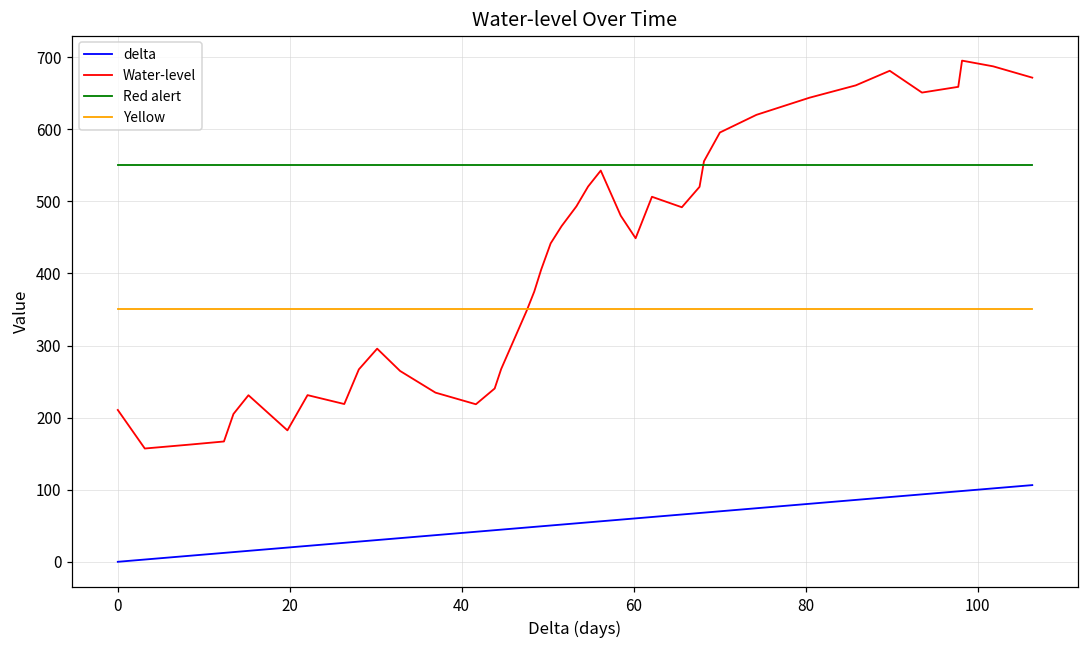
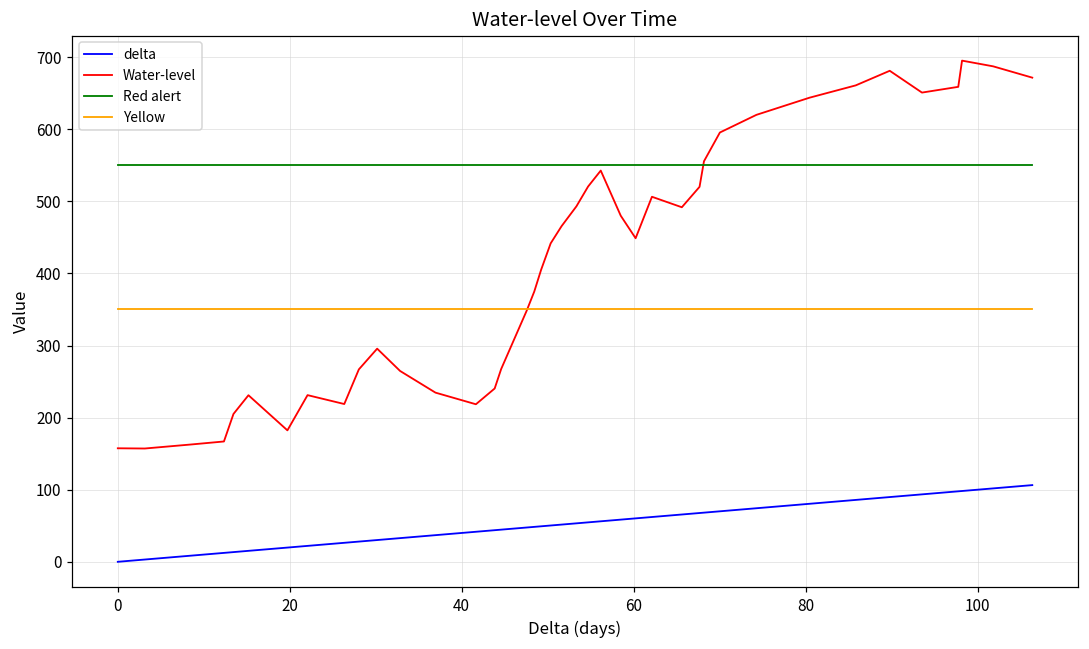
Water-level, 0: 210 -> 160
